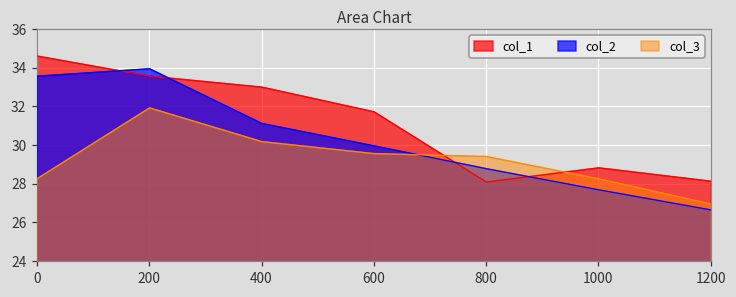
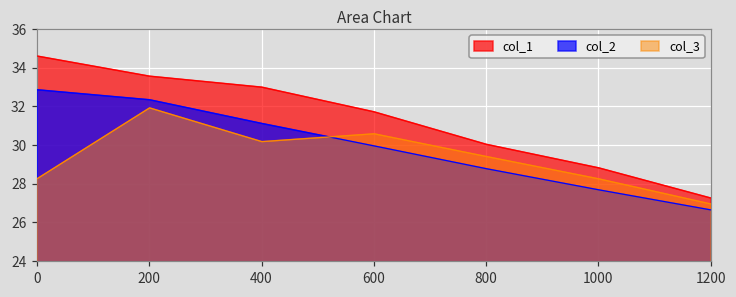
col_2, 0: 33.6 -> 32.9
col_2, 200: 34.0 -> 32.3
col_3, 600: 29.6 -> 30.6
col_1, 800: 28.1 -> 30.0
col_1, 1200: 28.1 -> 27.3
